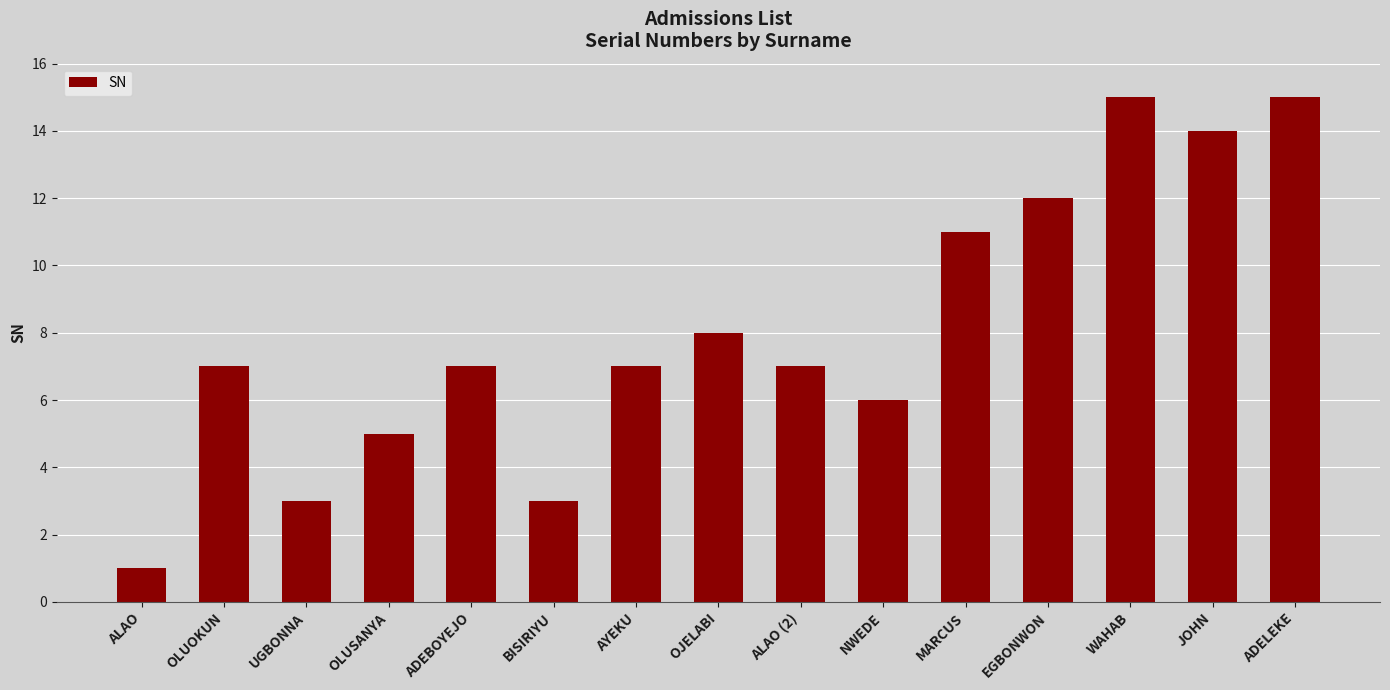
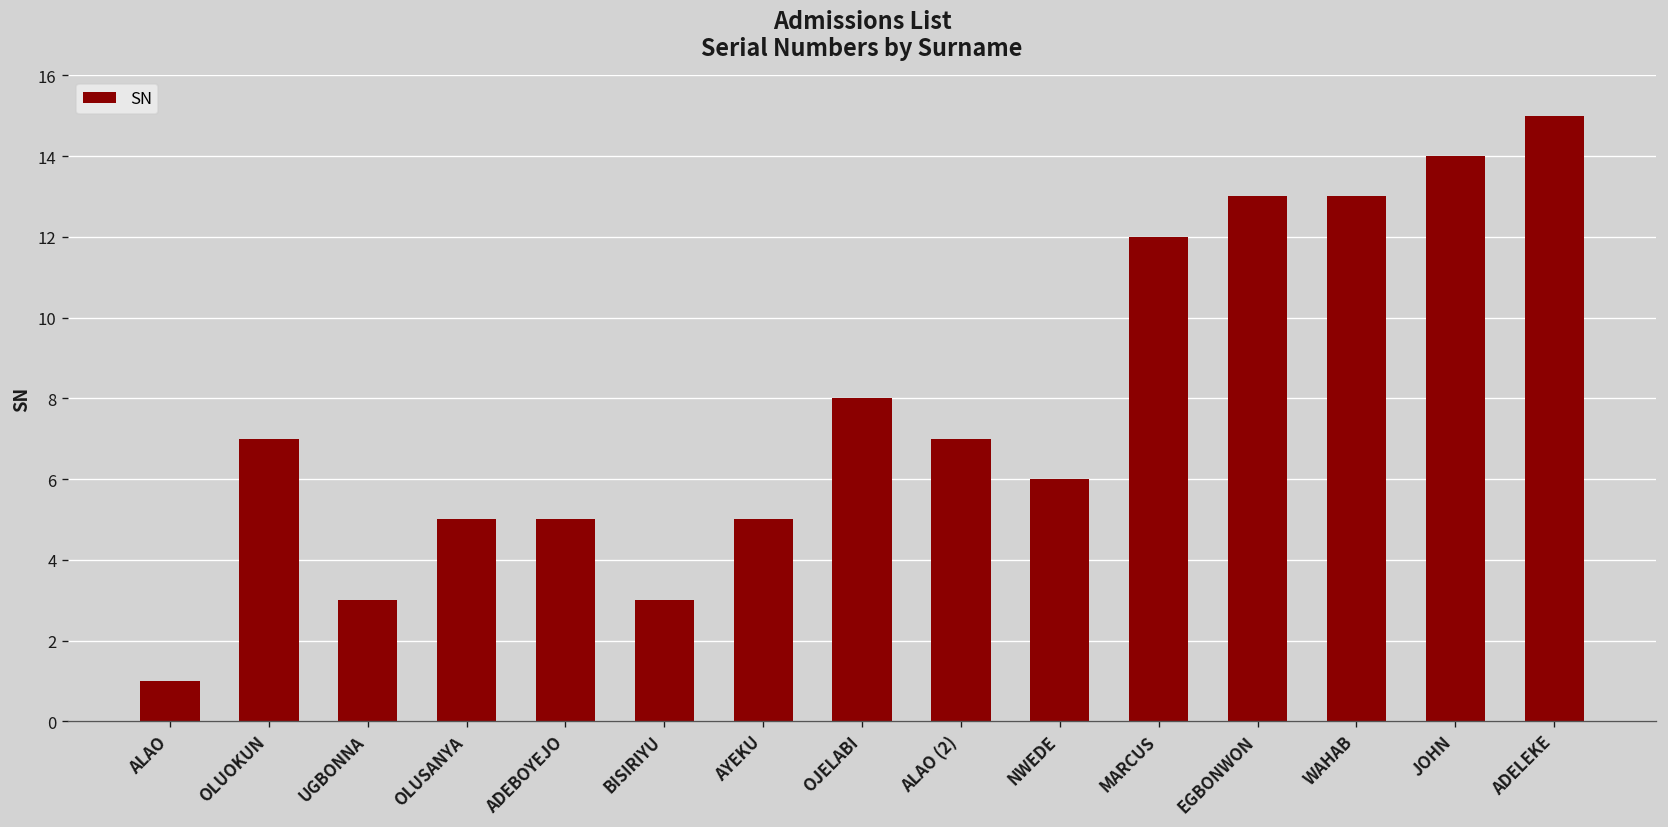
ADEBOYEJO: 7 -> 5
AYEKU: 7 -> 5
MARCUS: 11 -> 12
EGBONWON: 12 -> 13
WAHAB: 15 -> 13
